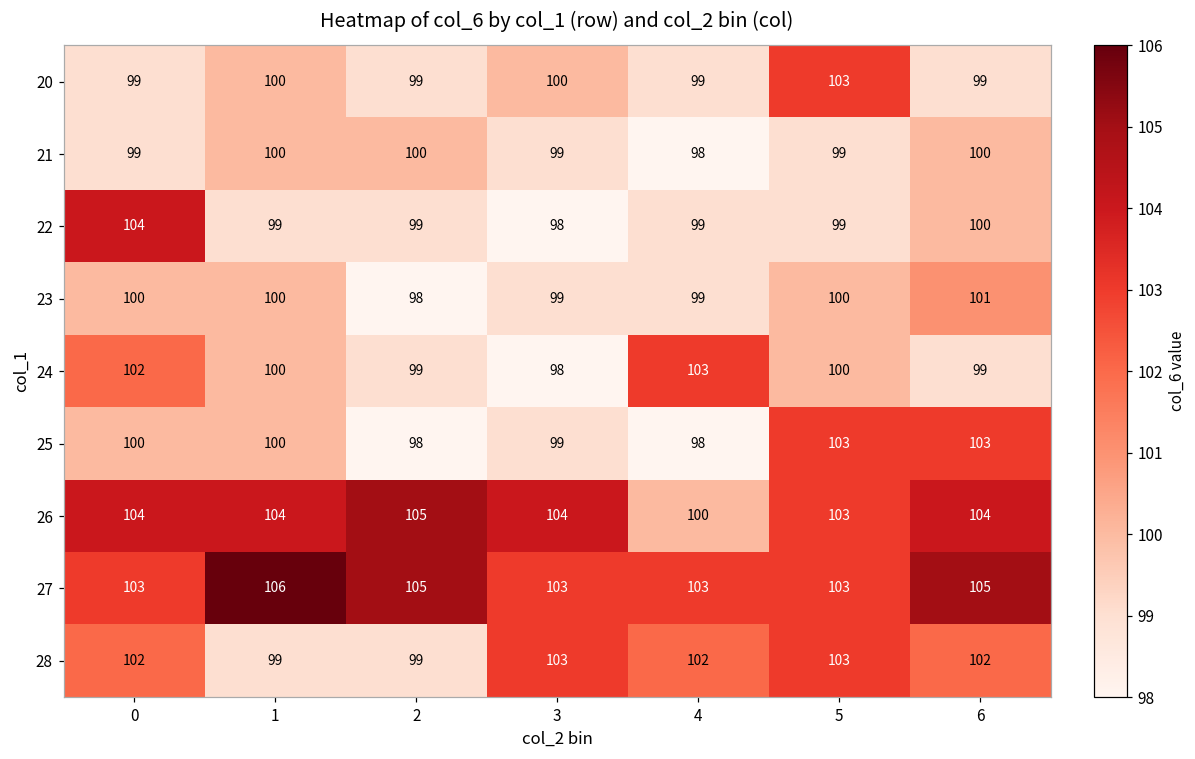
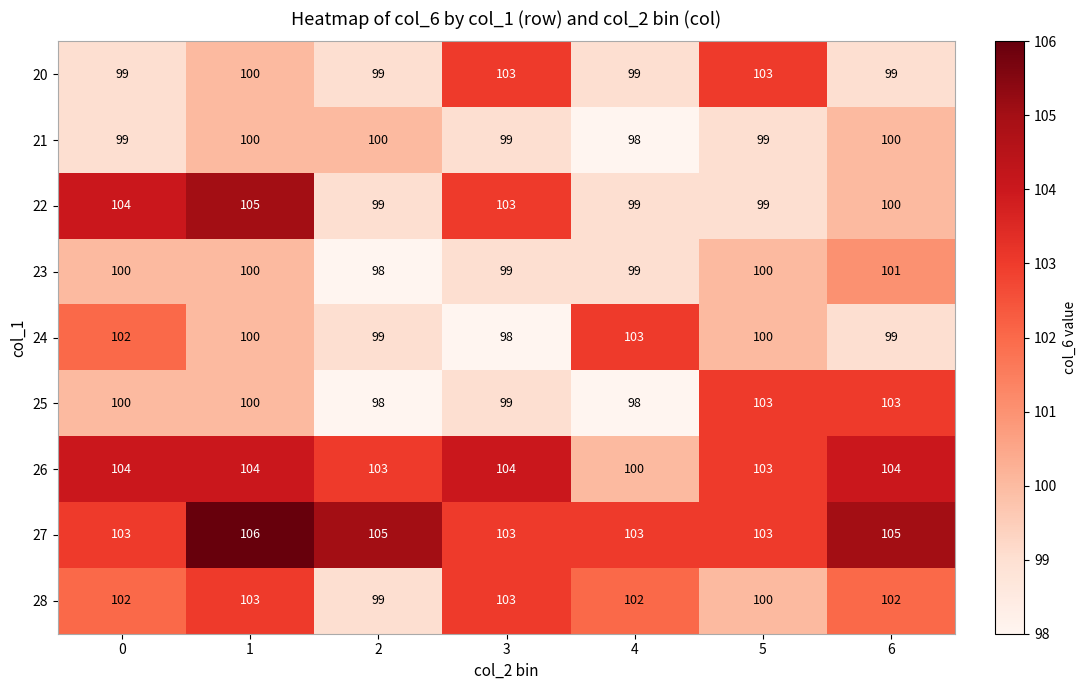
20, 3: 100 -> 103
22, 1: 99 -> 105
22, 3: 98 -> 103
26, 2: 105 -> 103
28, 1: 99 -> 103
28, 5: 103 -> 100
